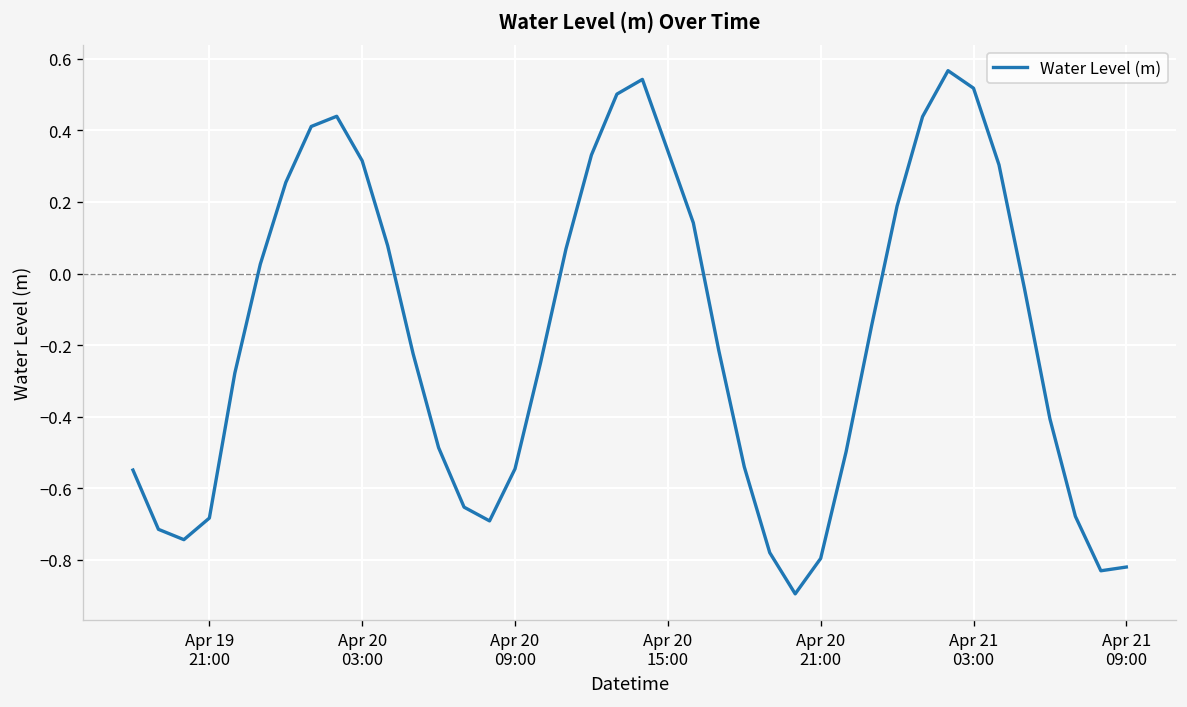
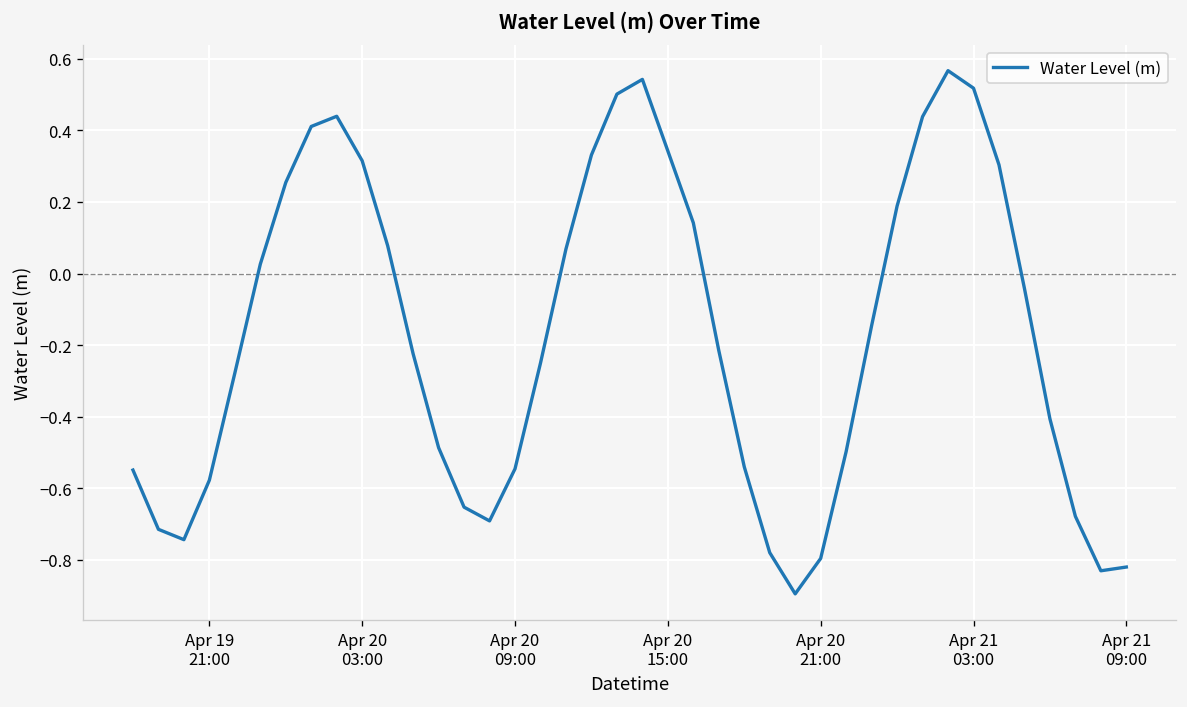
Apr 19 21:00: -0.68 -> -0.58
